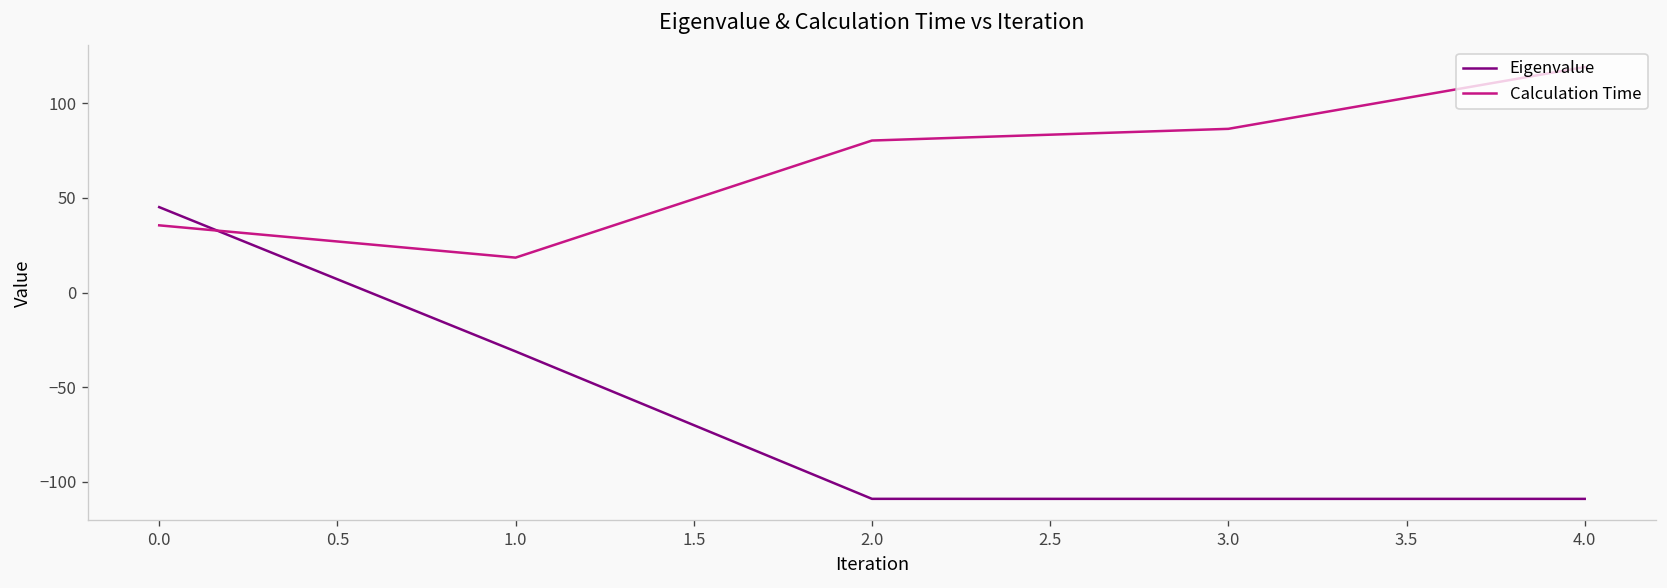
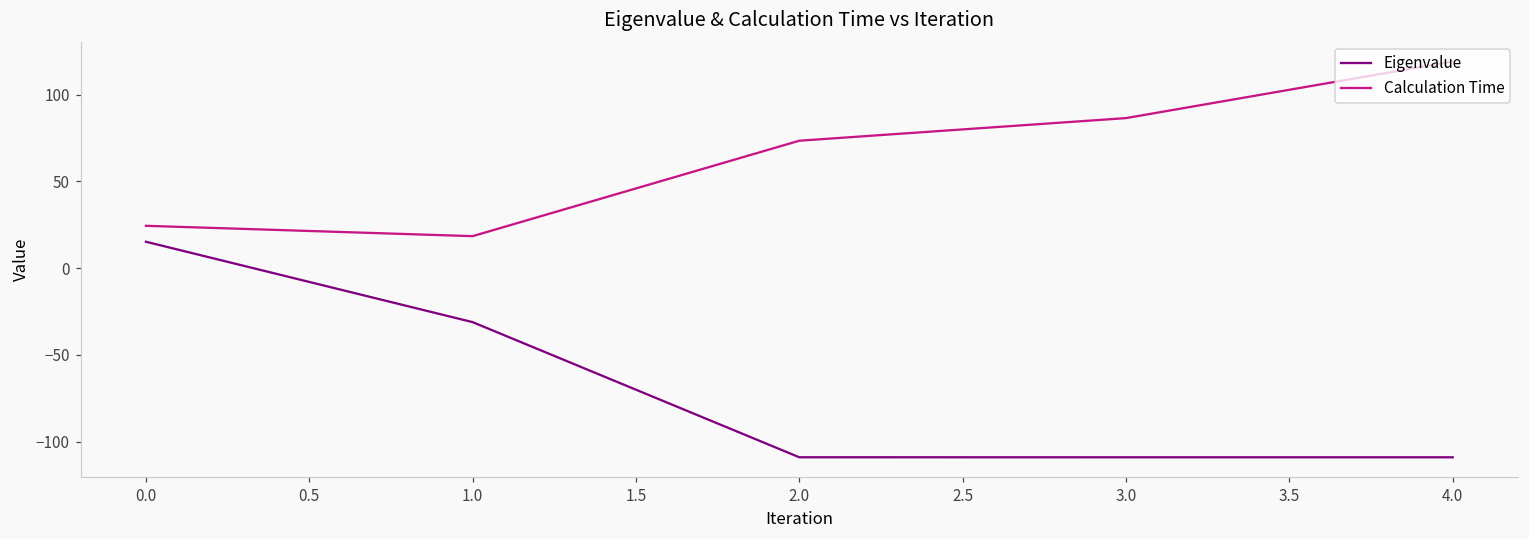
Eigenvalue, 0.0: 45 -> 15
Calculation Time, 0.0: 36 -> 24
Calculation Time, 2.0: 80 -> 74
